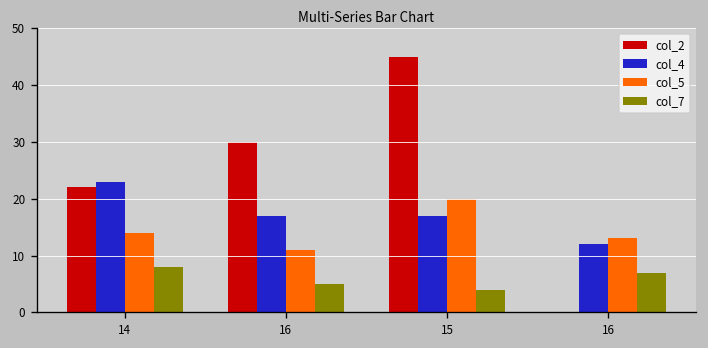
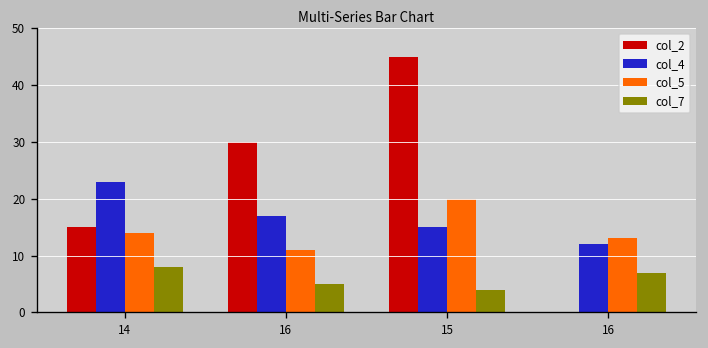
col_2, 14: 22 -> 15
col_4, 15: 17 -> 15
